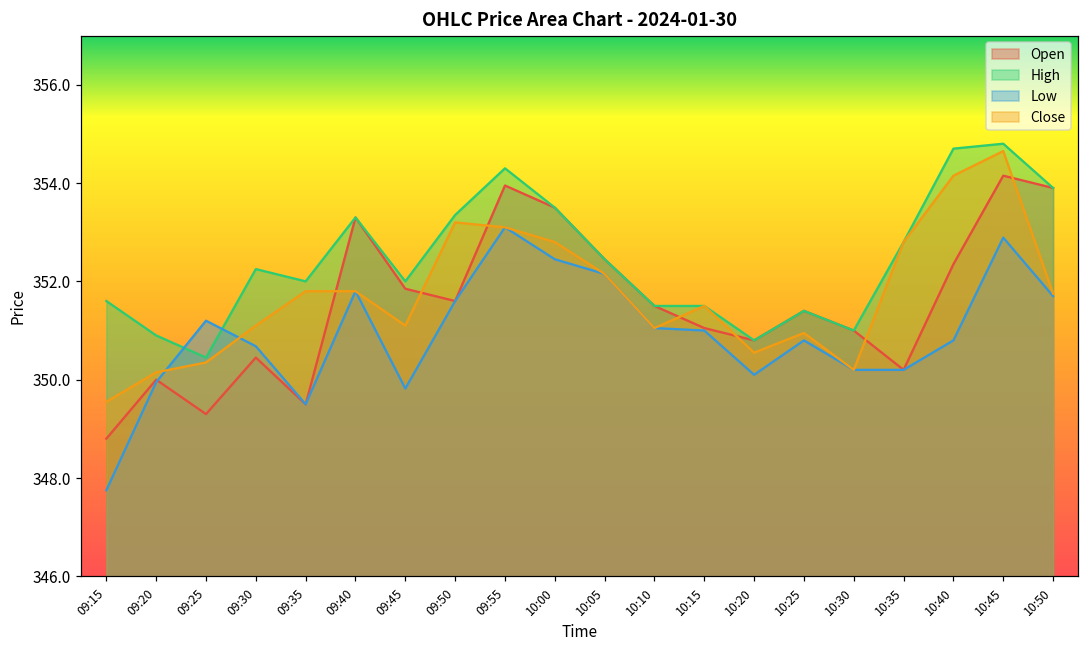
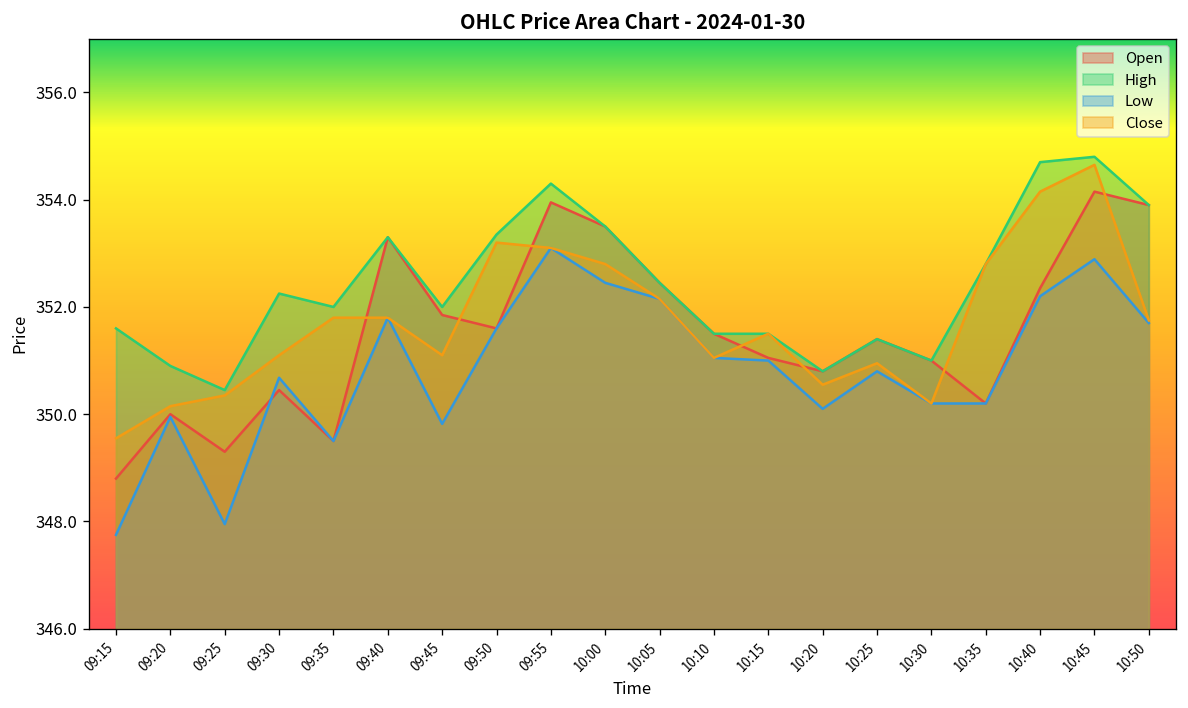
Low, 09:25: 351.2 -> 348.0
Low, 10:40: 350.8 -> 352.2
